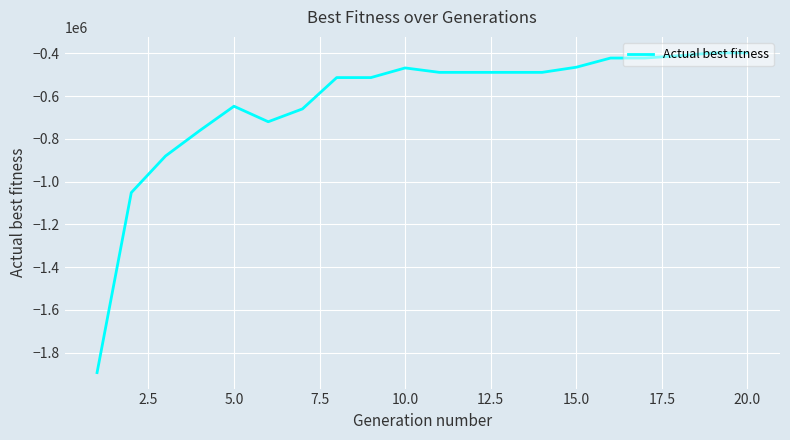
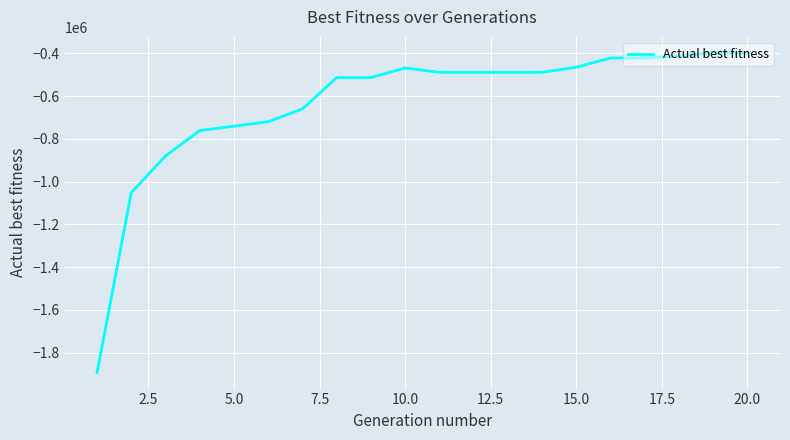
5.0: -650000 -> -740000
